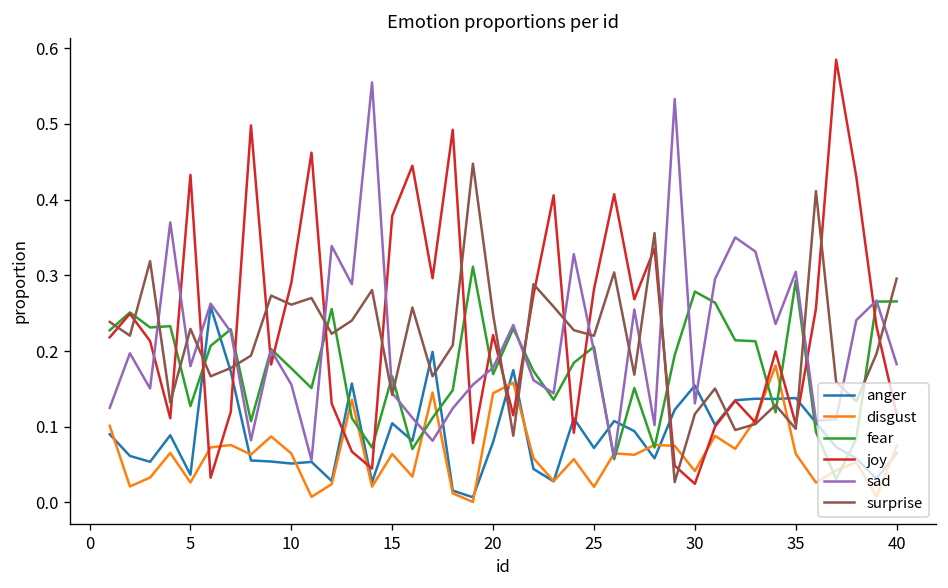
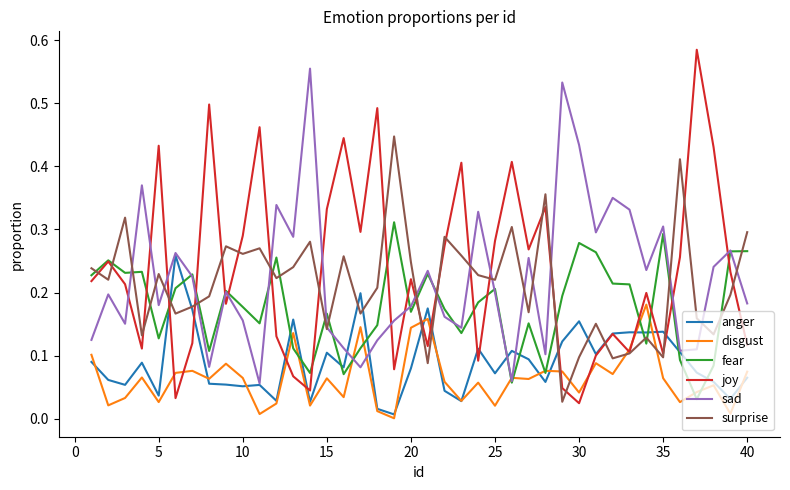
joy, 15: 0.38 -> 0.33
sad, 30: 0.13 -> 0.43
surprise, 30: 0.12 -> 0.10
